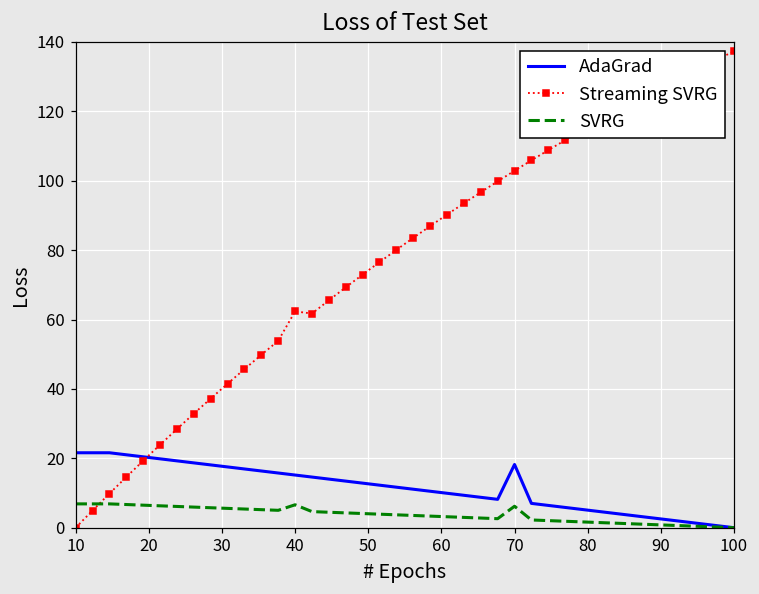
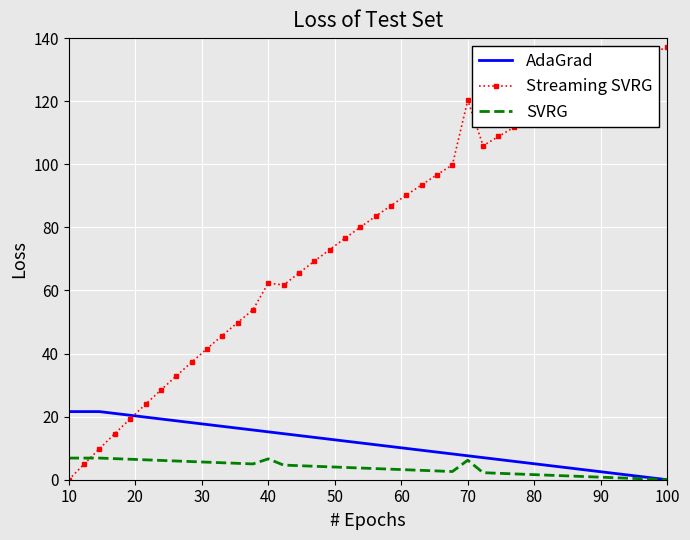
AdaGrad, 70: 18 -> 8
Streaming SVRG, 70: 103 -> 120
